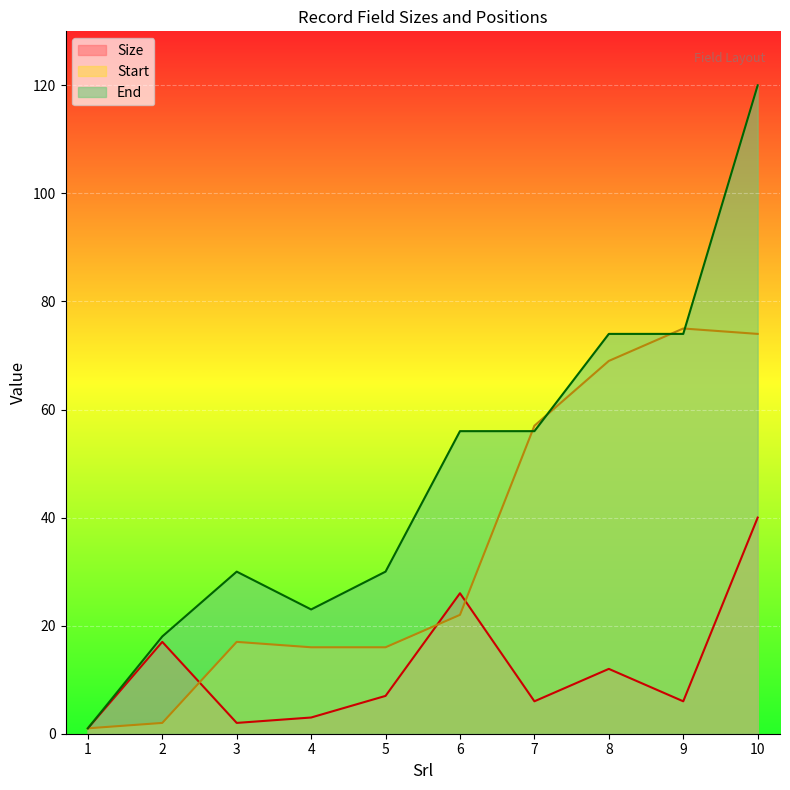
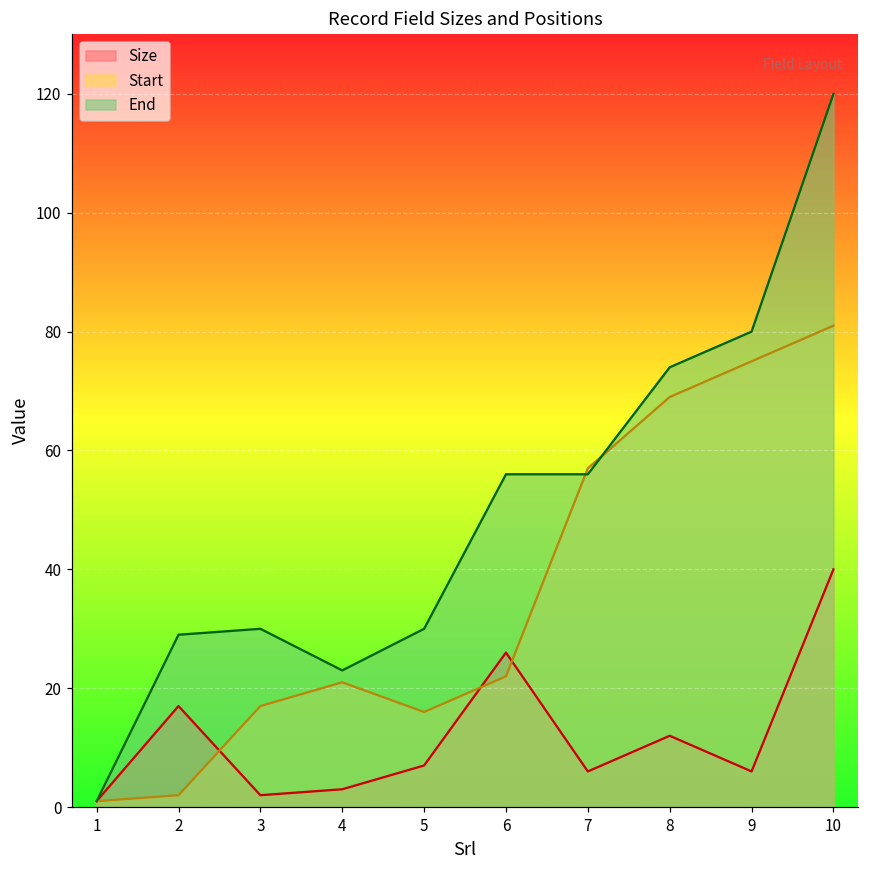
End, 2: 18 -> 29
Start, 4: 16 -> 21
End, 9: 74 -> 80
Start, 10: 74 -> 81
